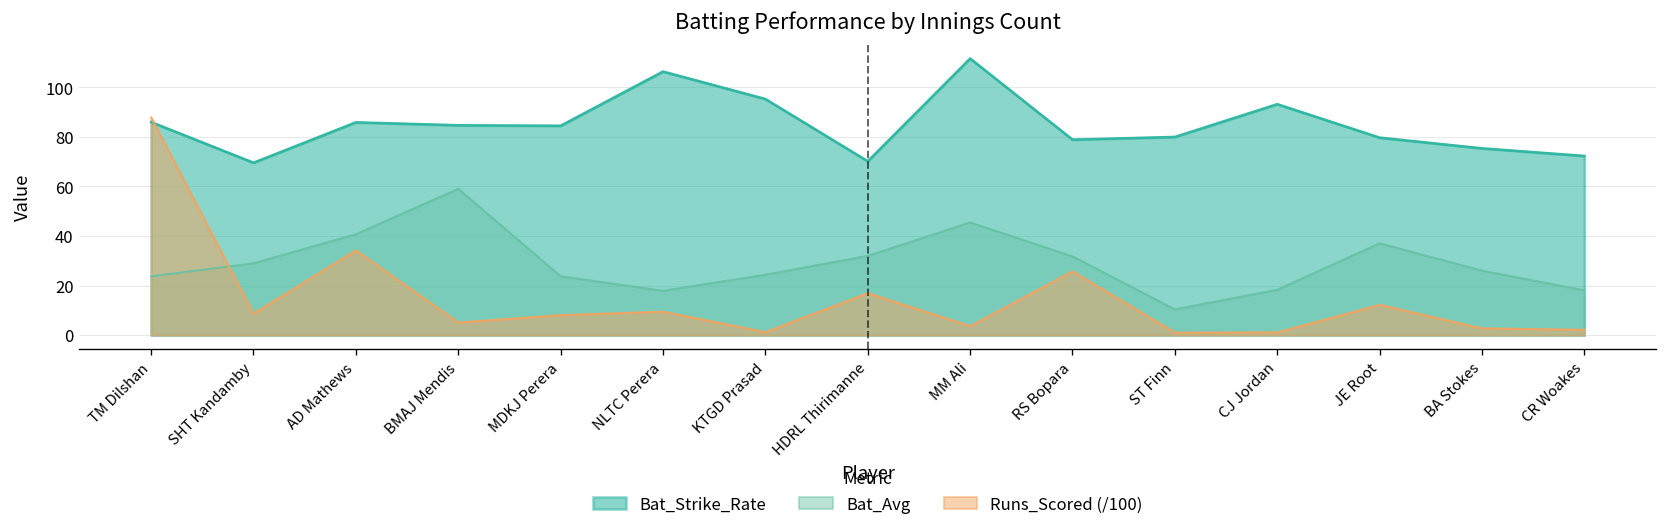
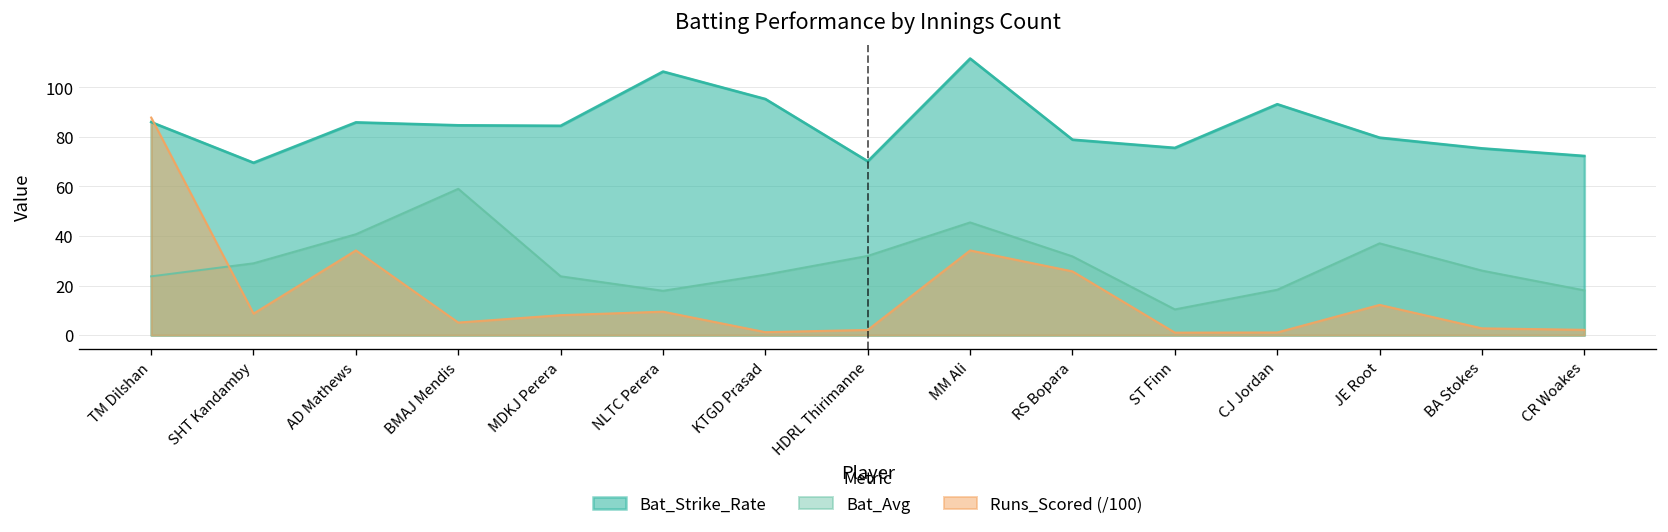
Runs_Scored (/100), HDRL Thirimanne: 17 -> 2
Runs_Scored (/100), MM Ali: 4 -> 34
Bat_Strike_Rate, ST Finn: 80 -> 76
